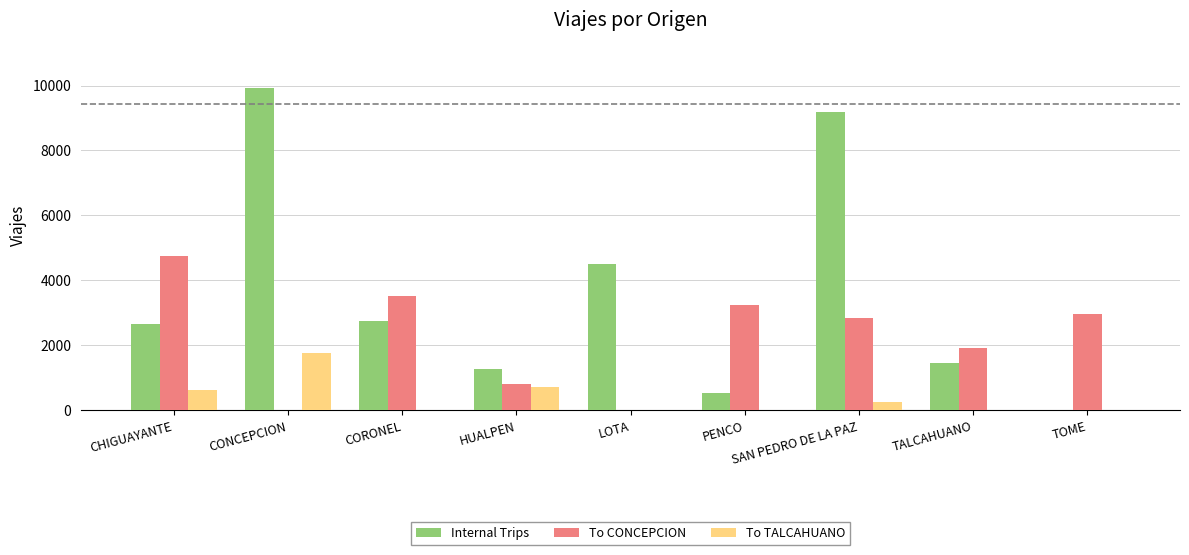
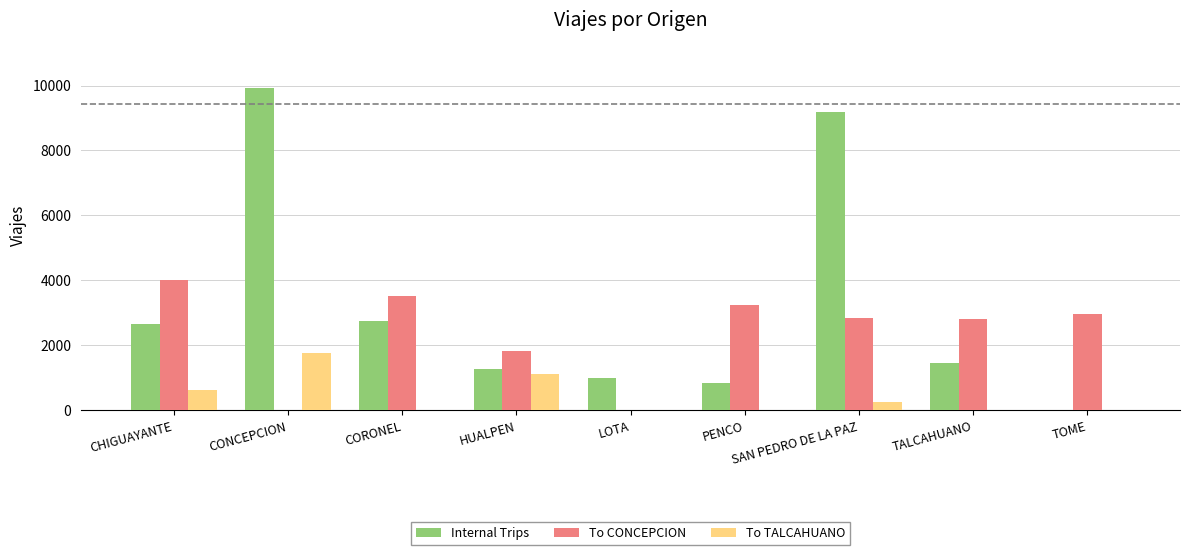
To CONCEPCION, CHIGUAYANTE: 4700 -> 4000
To CONCEPCION, HUALPEN: 800 -> 1800
To TALCAHUANO, HUALPEN: 700 -> 1100
Internal Trips, LOTA: 4500 -> 1000
Internal Trips, PENCO: 500 -> 800
To CONCEPCION, TALCAHUANO: 1900 -> 2800
